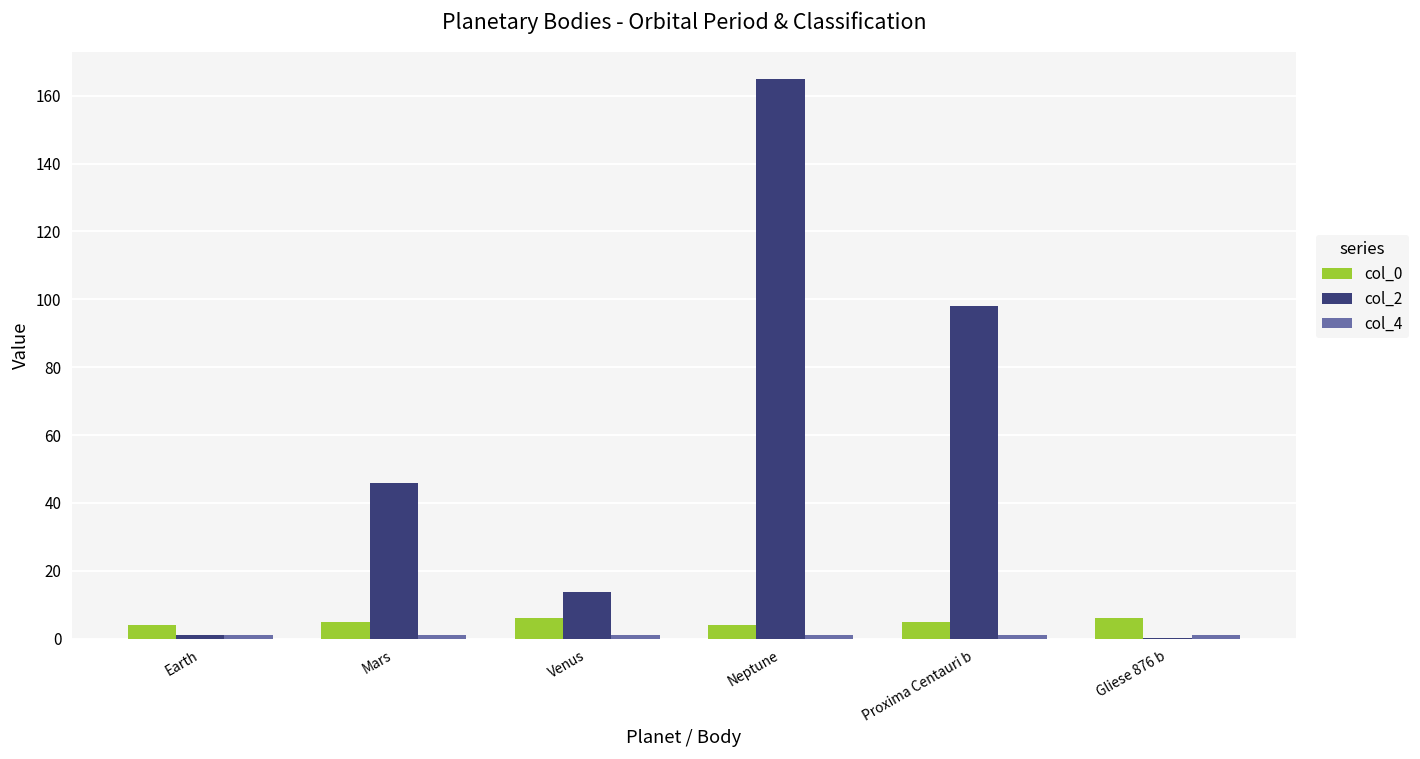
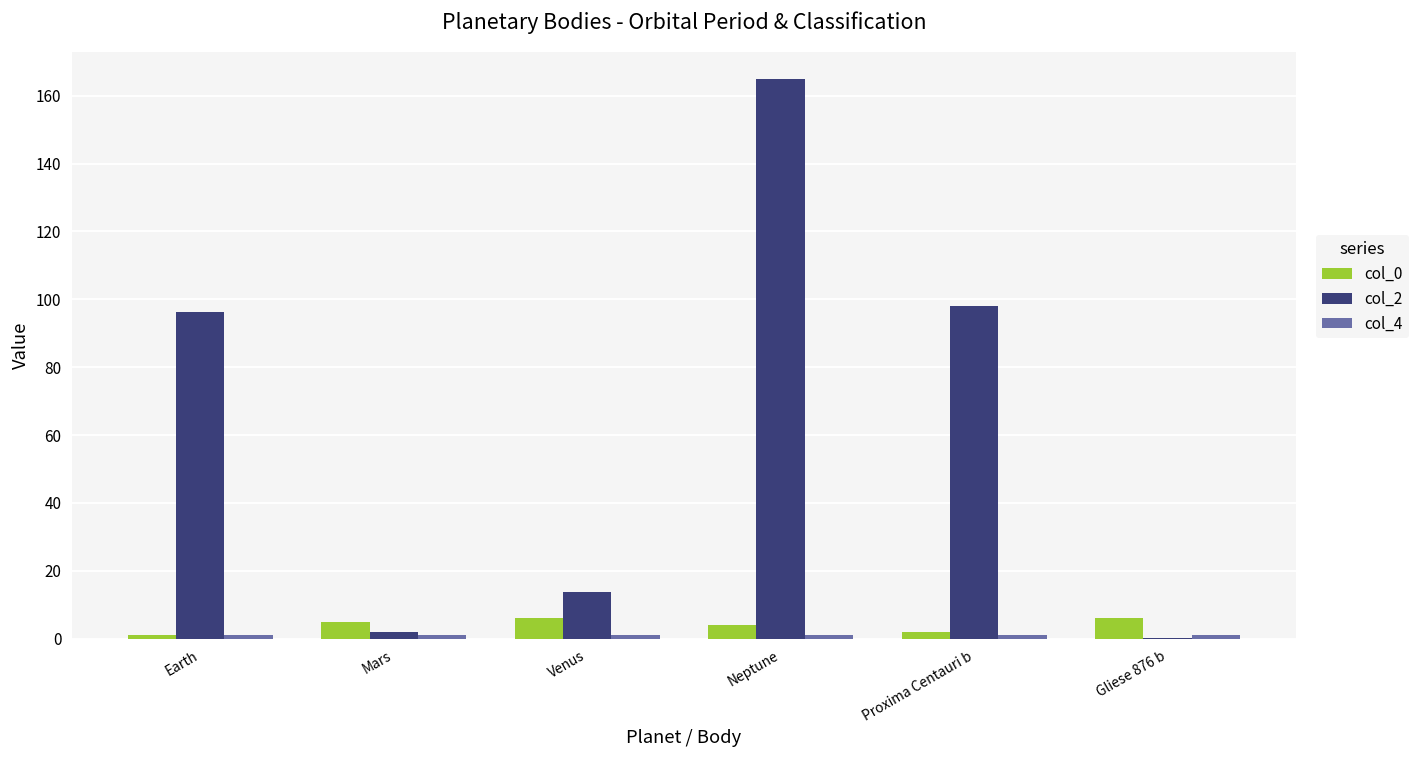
col_0, Earth: 4 -> 1
col_2, Earth: 1 -> 96
col_2, Mars: 46 -> 2
col_0, Proxima Centauri b: 5 -> 2
